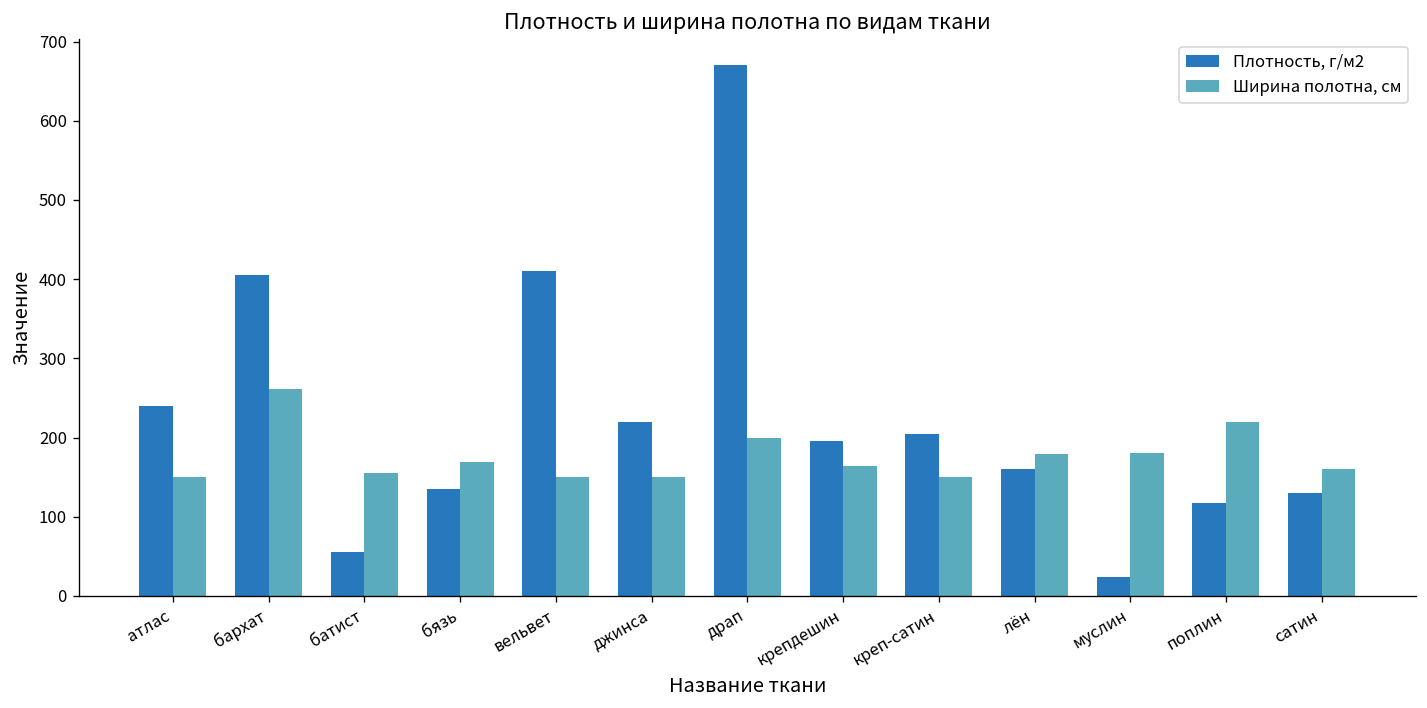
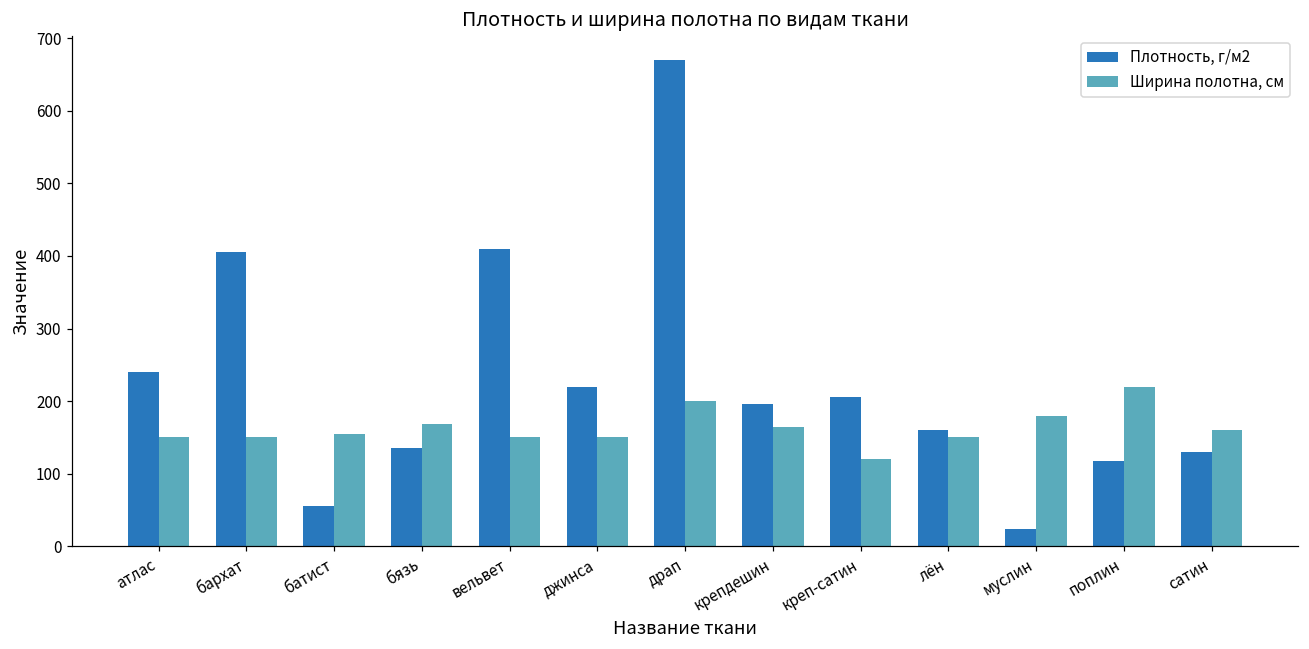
Ширина полотна, см, бархат: 260 -> 150
Ширина полотна, см, креп-сатин: 150 -> 120
Ширина полотна, см, лён: 180 -> 150
